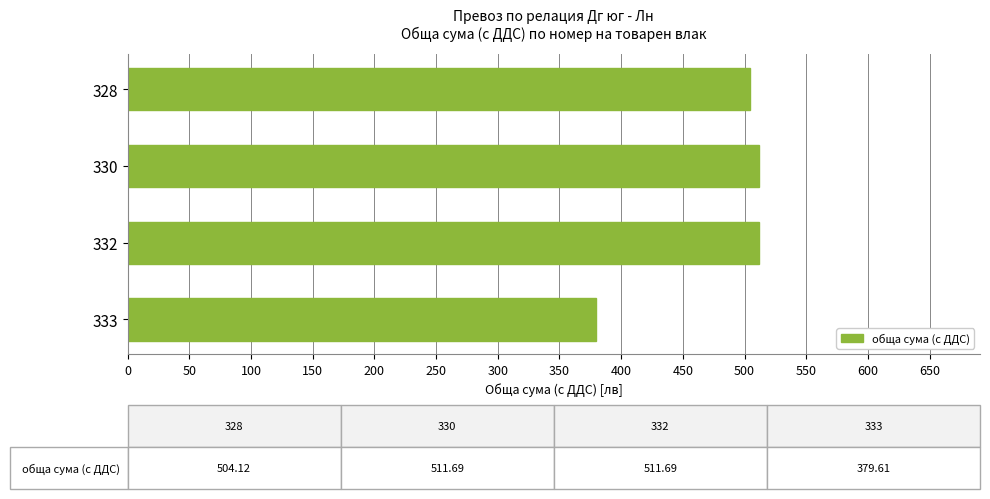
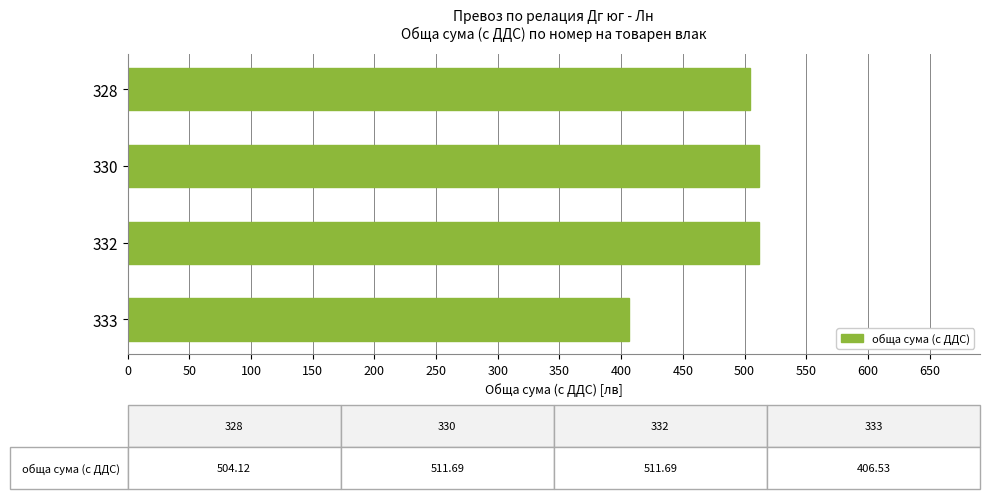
333: 379.61 -> 406.53
